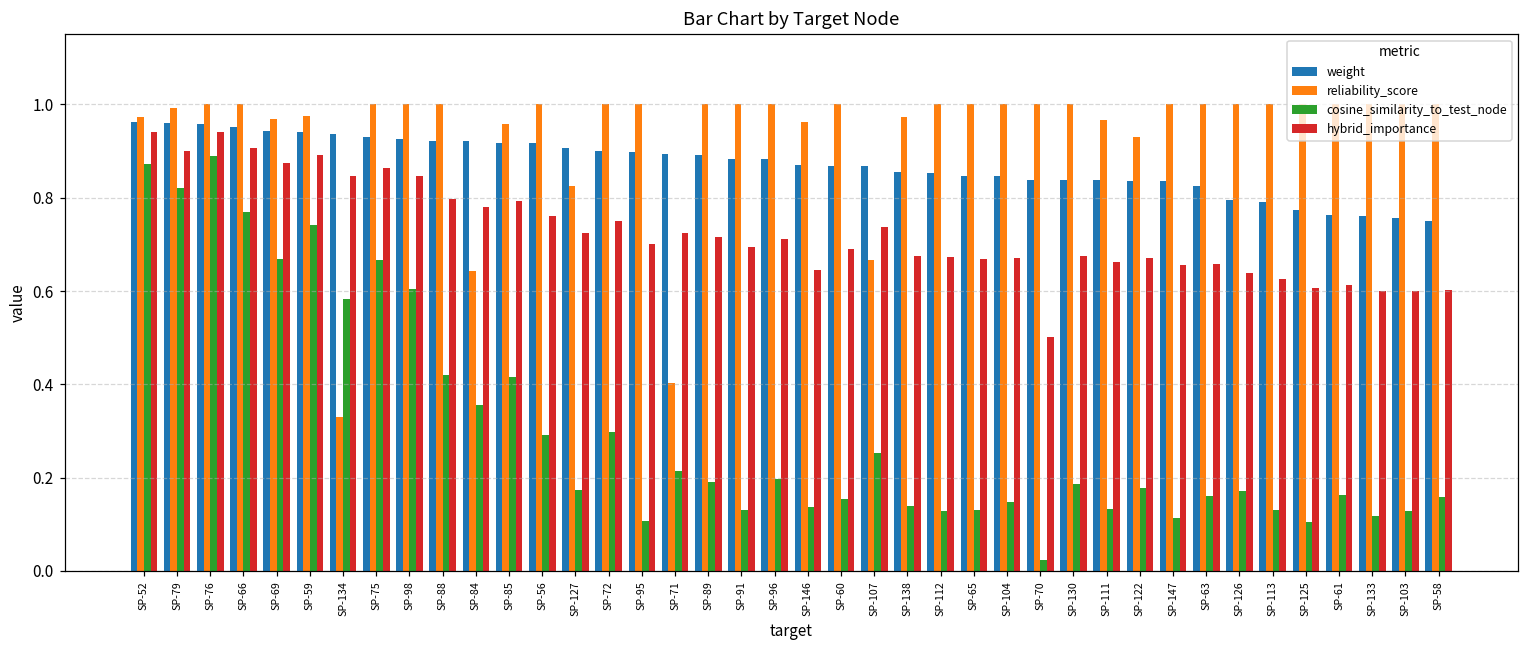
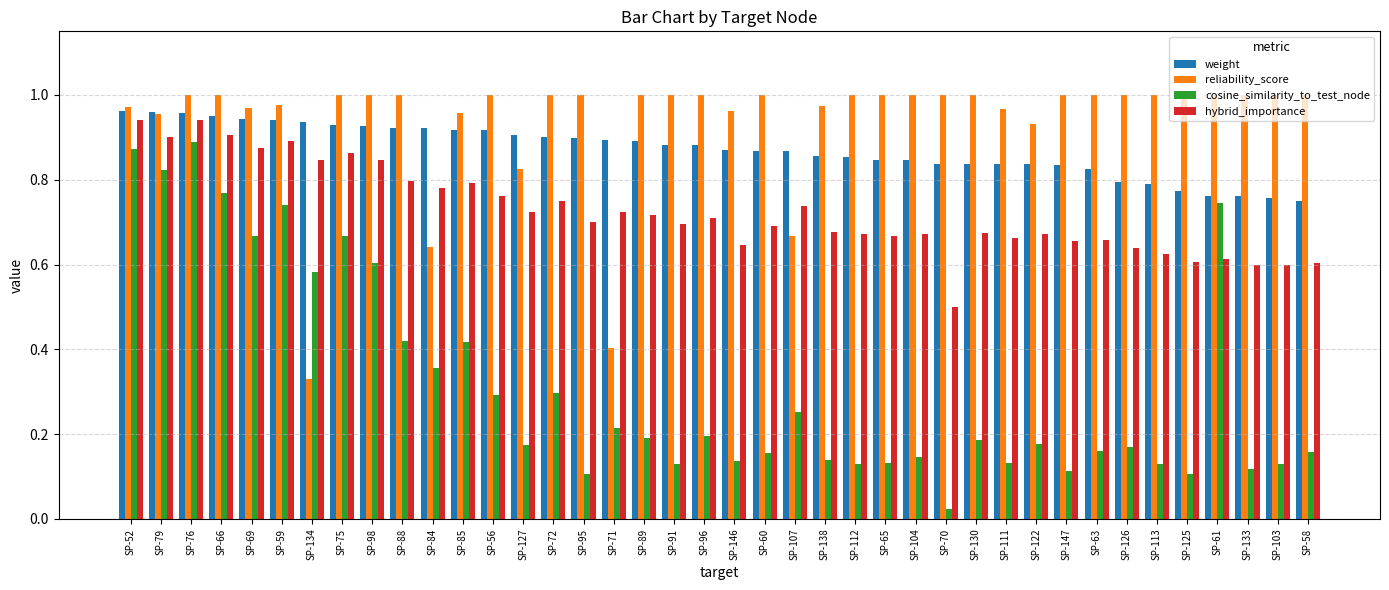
reliability_score, SP-79: 0.99 -> 0.96
cosine_similarity_to_test_node, SP-61: 0.16 -> 0.75
